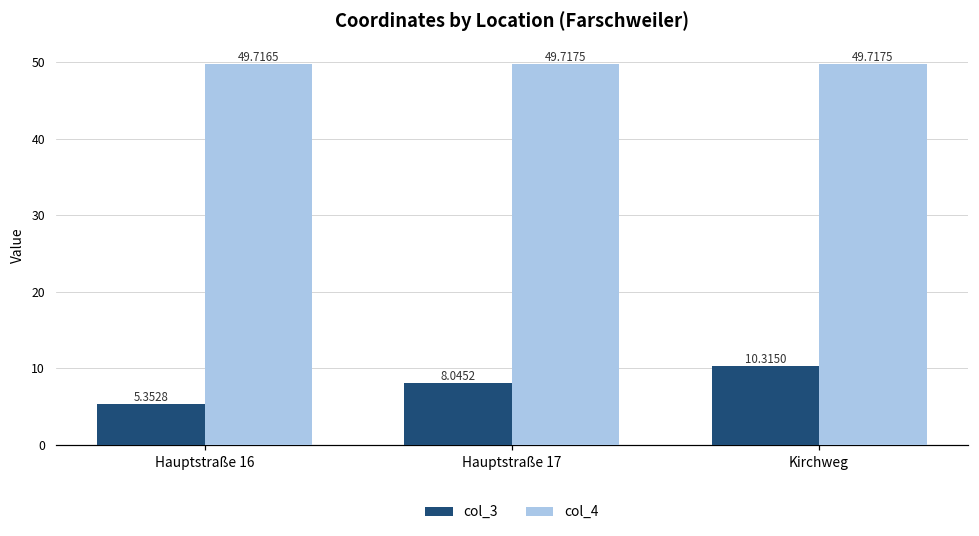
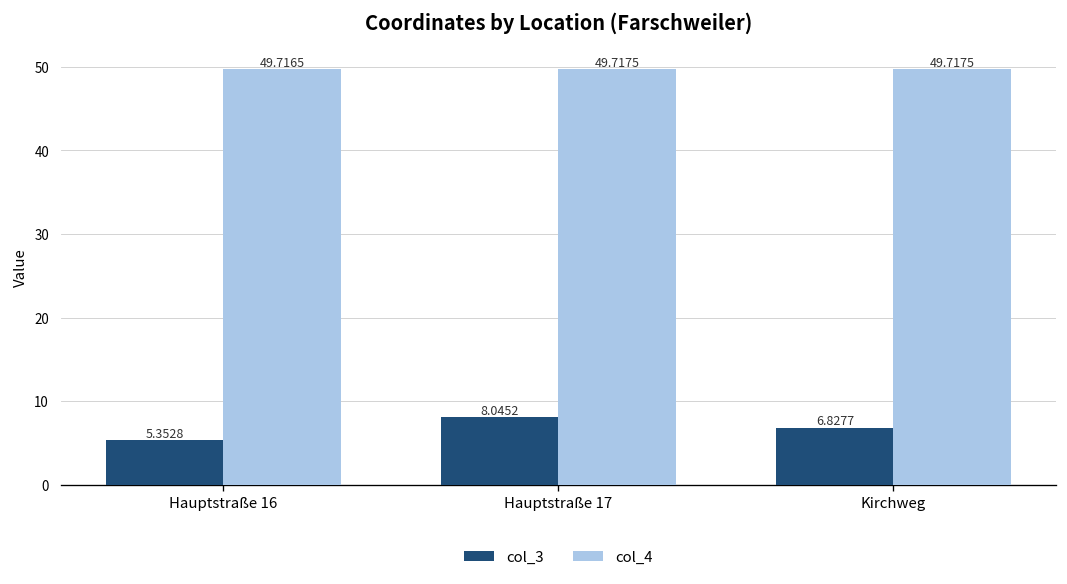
col_3, Kirchweg: 10.3150 -> 6.8277
